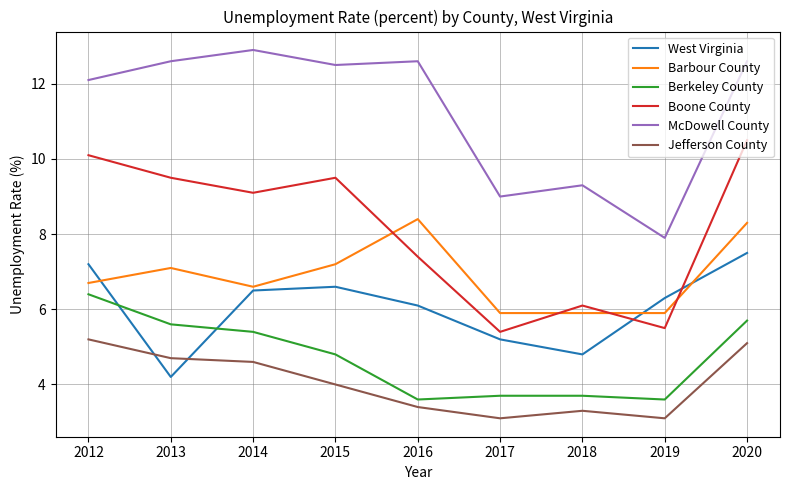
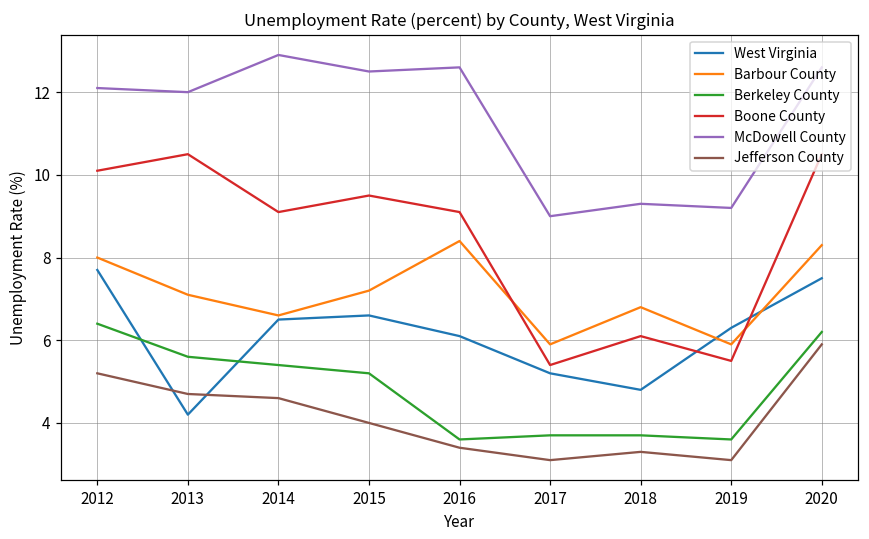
West Virginia, 2012: 7.2 -> 7.7
Barbour County, 2012: 6.7 -> 8.0
Boone County, 2013: 9.5 -> 10.5
McDowell County, 2013: 12.6 -> 12.0
Berkeley County, 2015: 4.8 -> 5.2
Boone County, 2016: 7.4 -> 9.1
Barbour County, 2018: 5.9 -> 6.8
McDowell County, 2019: 7.9 -> 9.2
Berkeley County, 2020: 5.7 -> 6.2
Jefferson County, 2020: 5.1 -> 5.9
